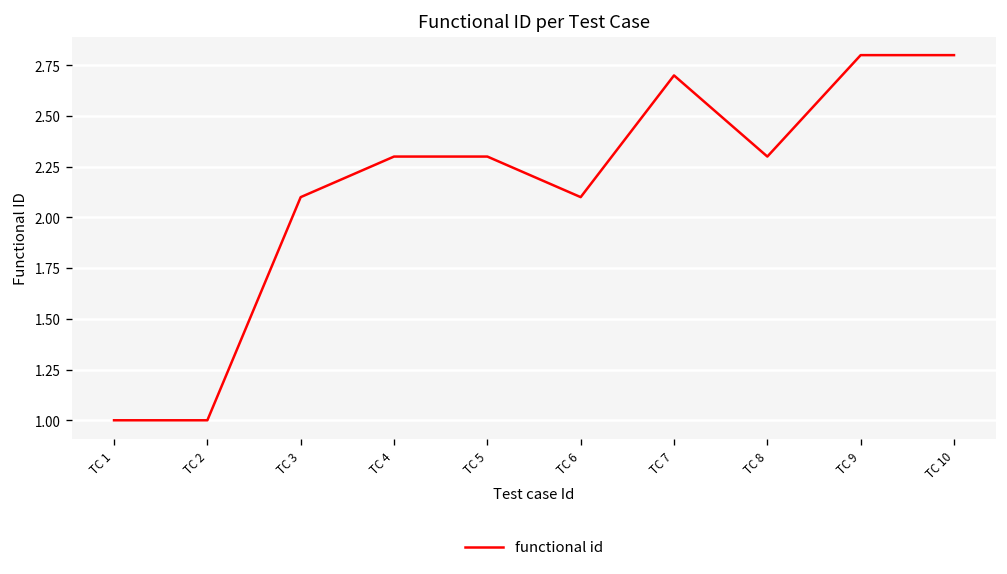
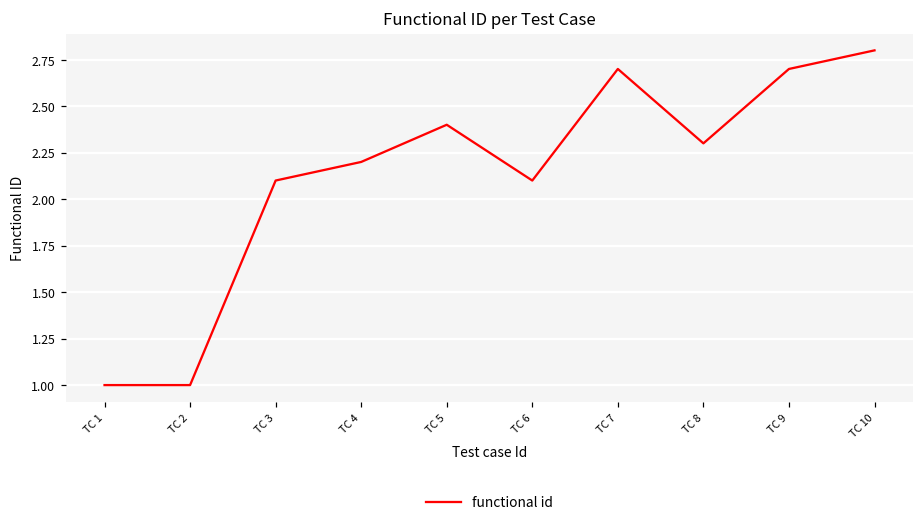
TC 4: 2.3 -> 2.2
TC 5: 2.3 -> 2.4
TC 9: 2.8 -> 2.7
